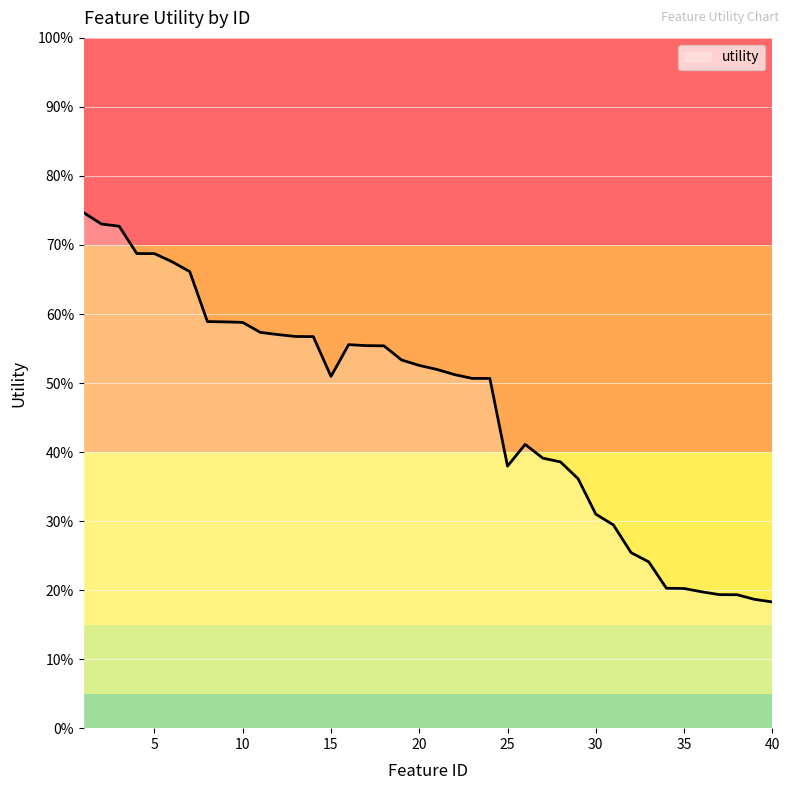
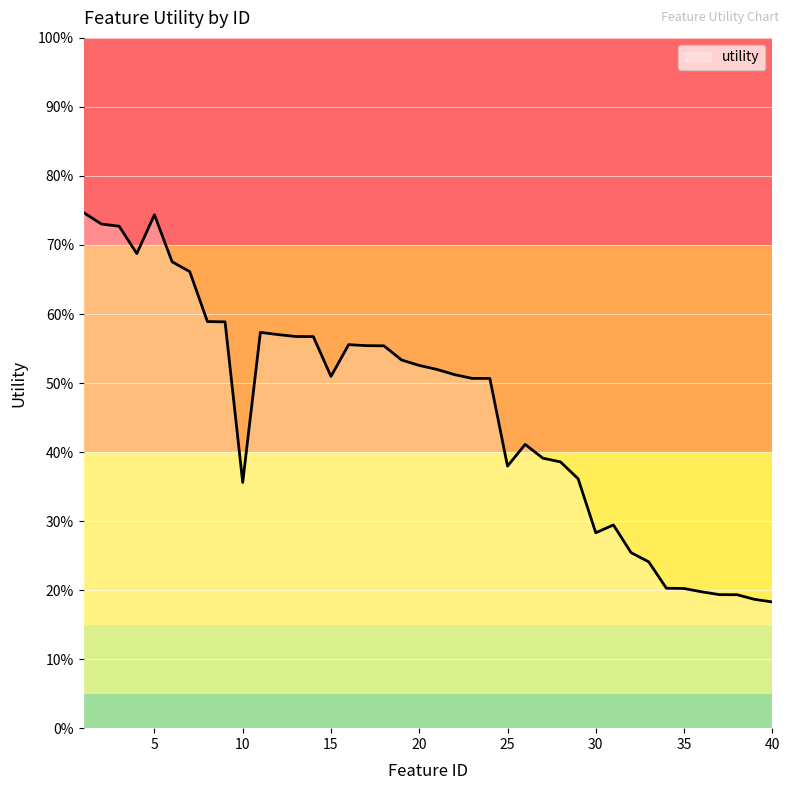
5: 69% -> 74%
10: 59% -> 36%
30: 31% -> 28%
